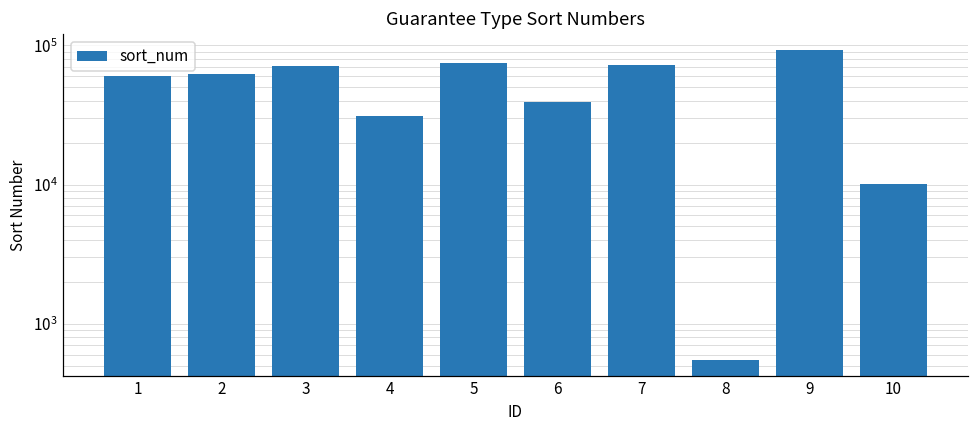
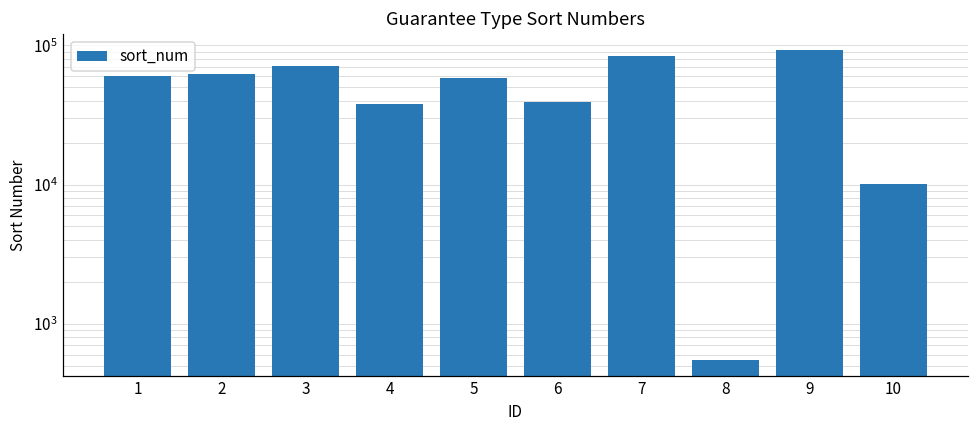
4: 31000 -> 38000
5: 80000 -> 60000
7: 70000 -> 80000
